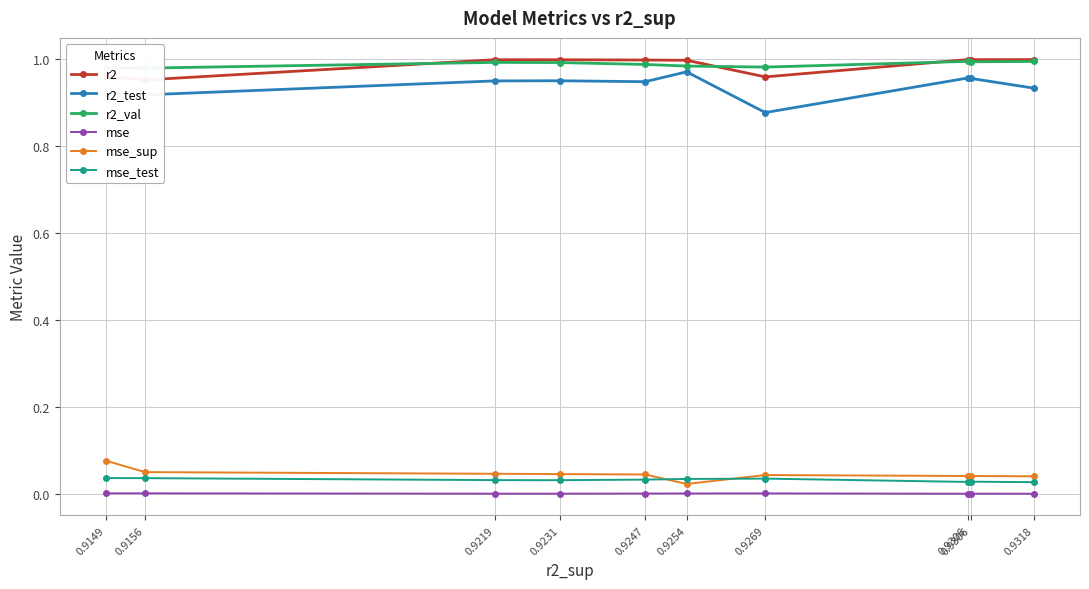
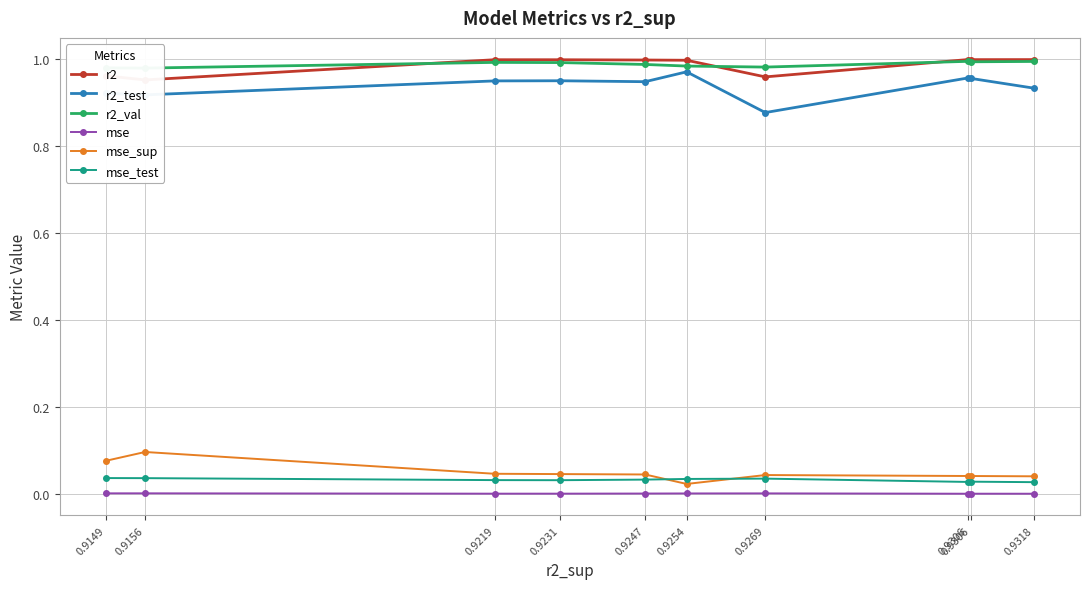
mse_sup, 0.9156: 0.05 -> 0.10
